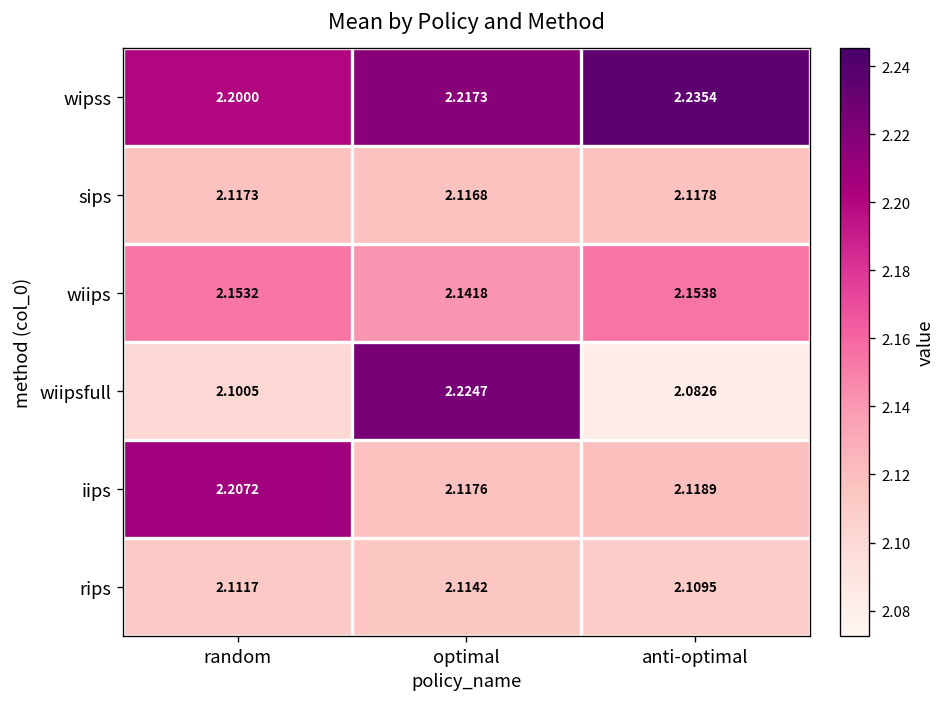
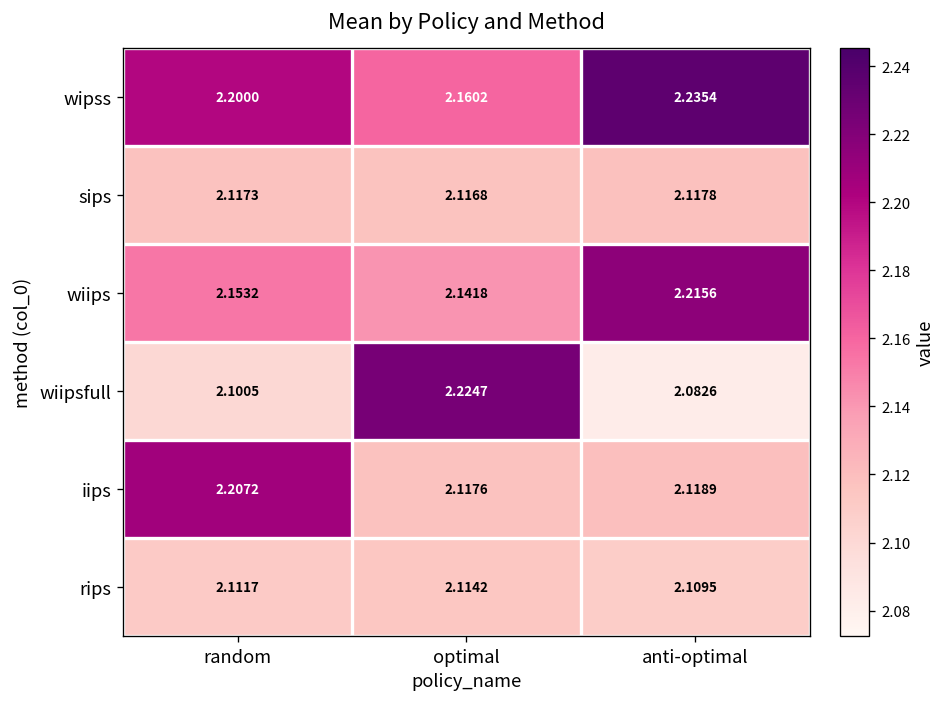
wipss, optimal: 2.2173 -> 2.1602
wiips, anti-optimal: 2.1538 -> 2.2156
